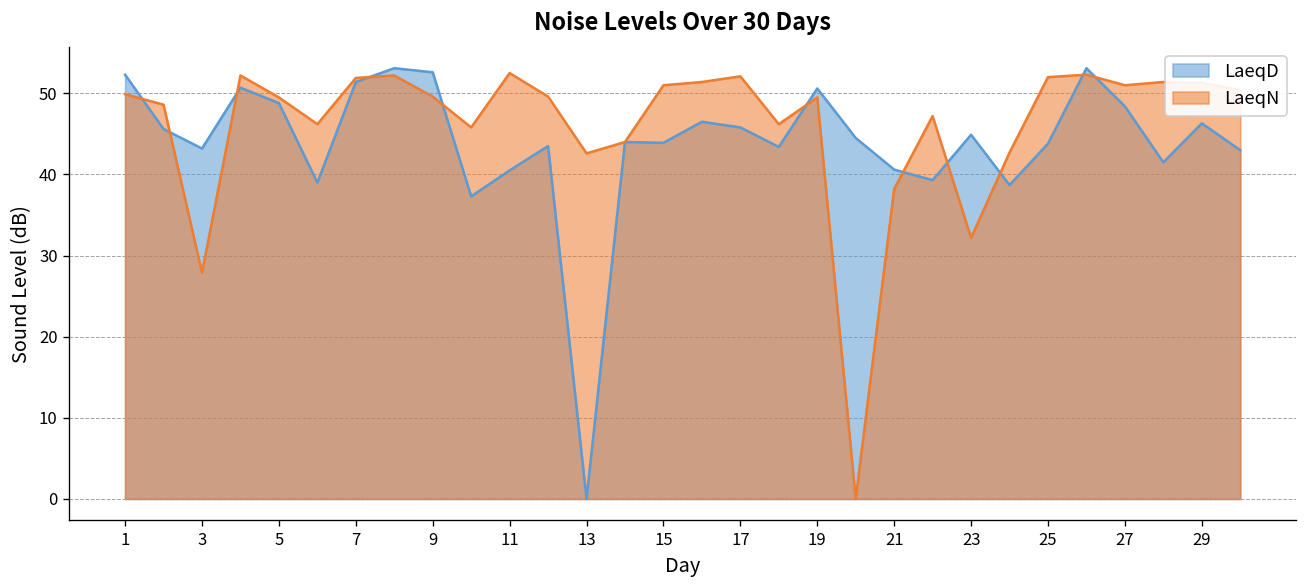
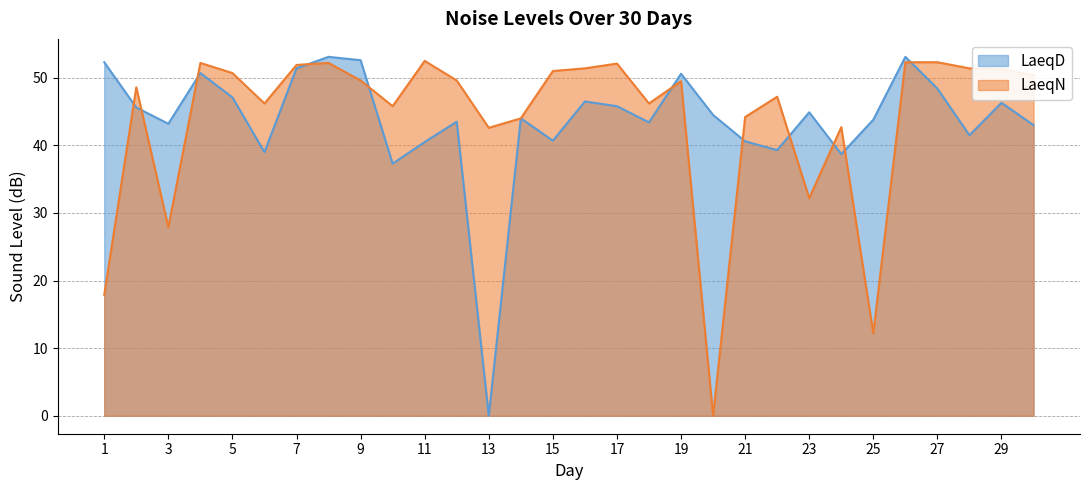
LaeqN, 1: 50 -> 18
LaeqD, 5: 49 -> 47
LaeqN, 5: 50 -> 51
LaeqD, 15: 44 -> 41
LaeqN, 21: 38 -> 44
LaeqN, 25: 52 -> 12
LaeqN, 27: 51 -> 52
